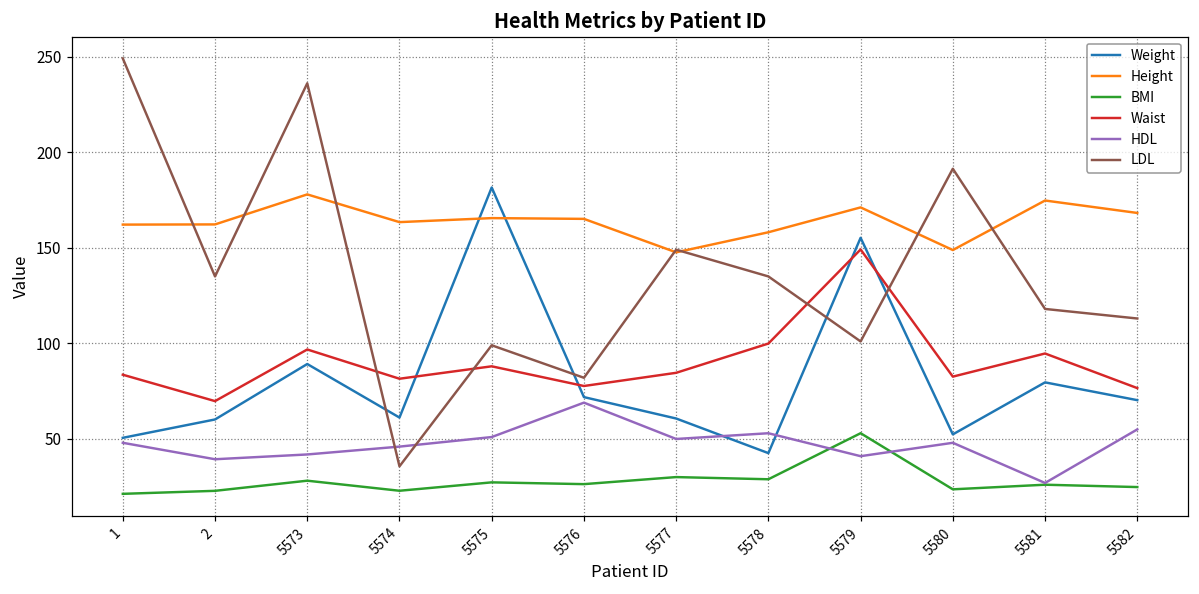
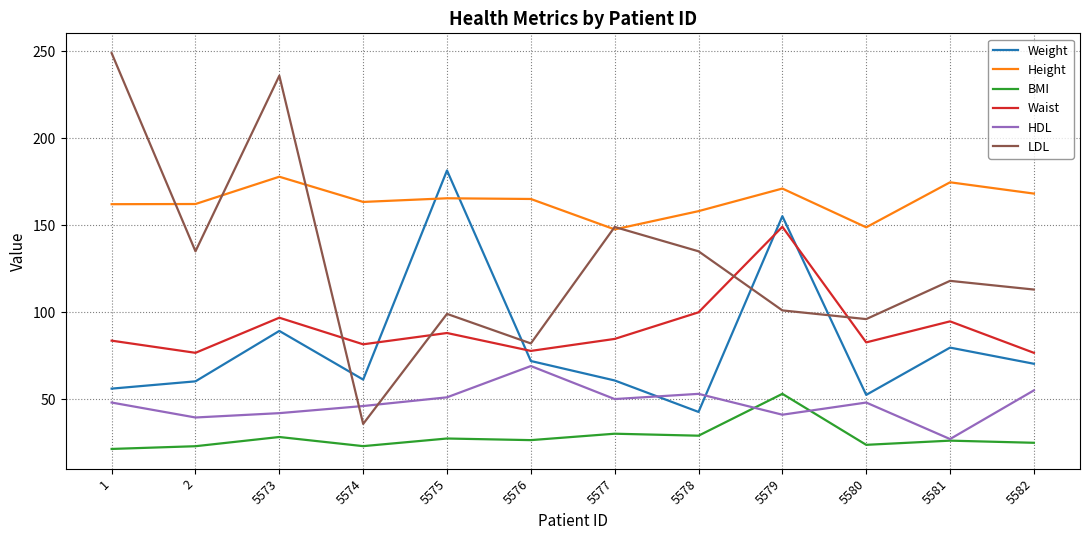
Weight, 1: 51 -> 56
Waist, 2: 70 -> 77
LDL, 5580: 191 -> 96
